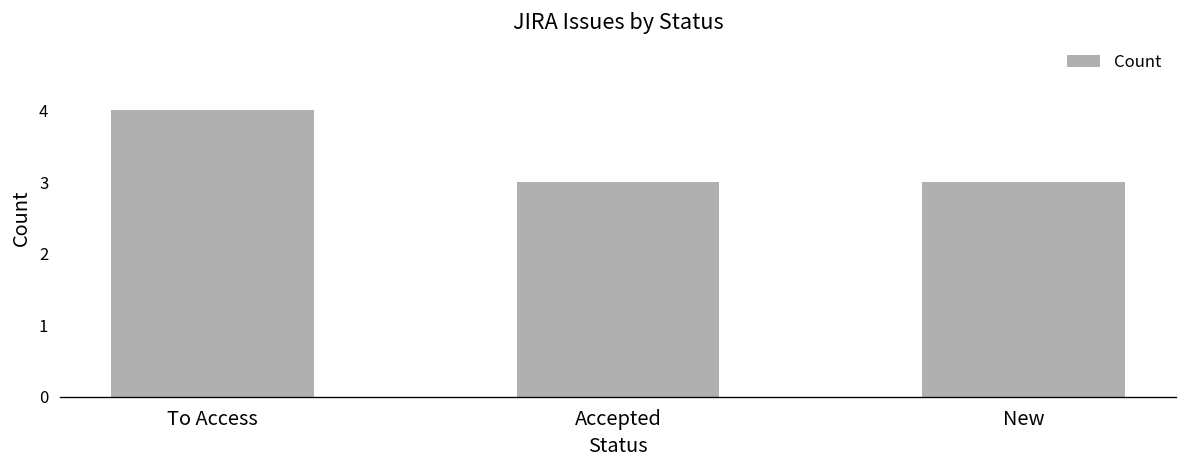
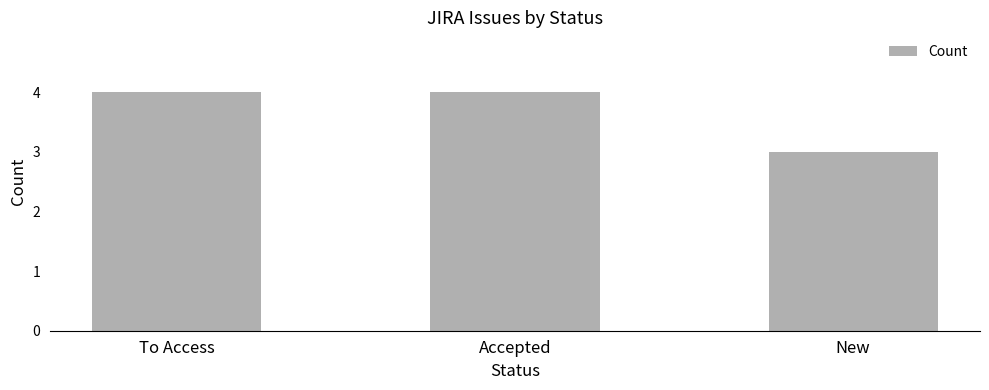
Accepted: 3 -> 4
